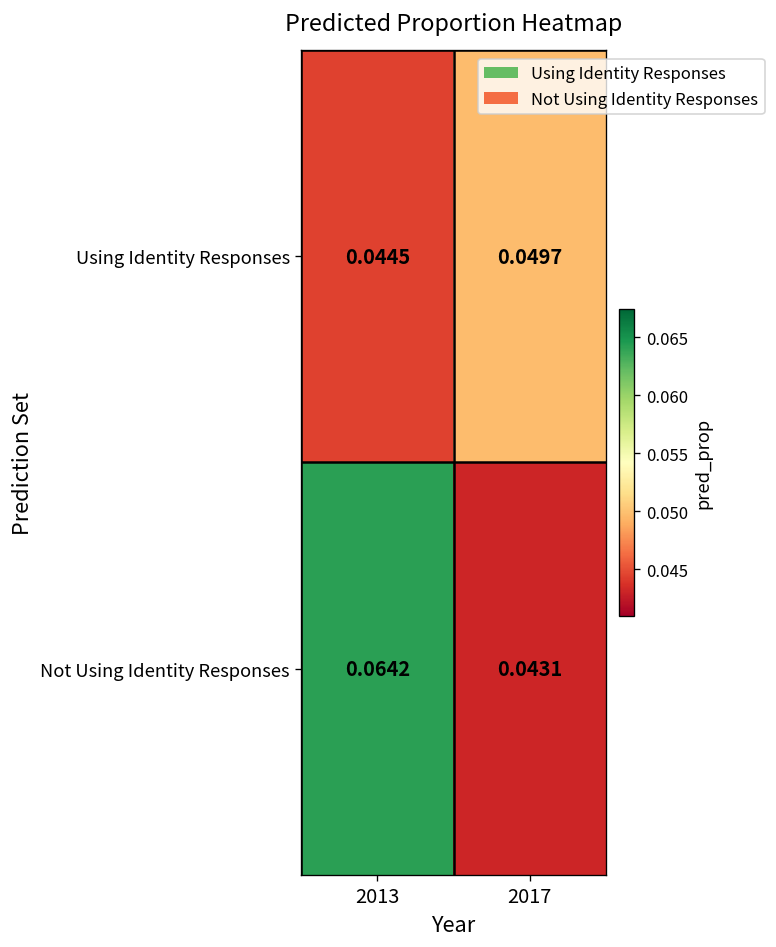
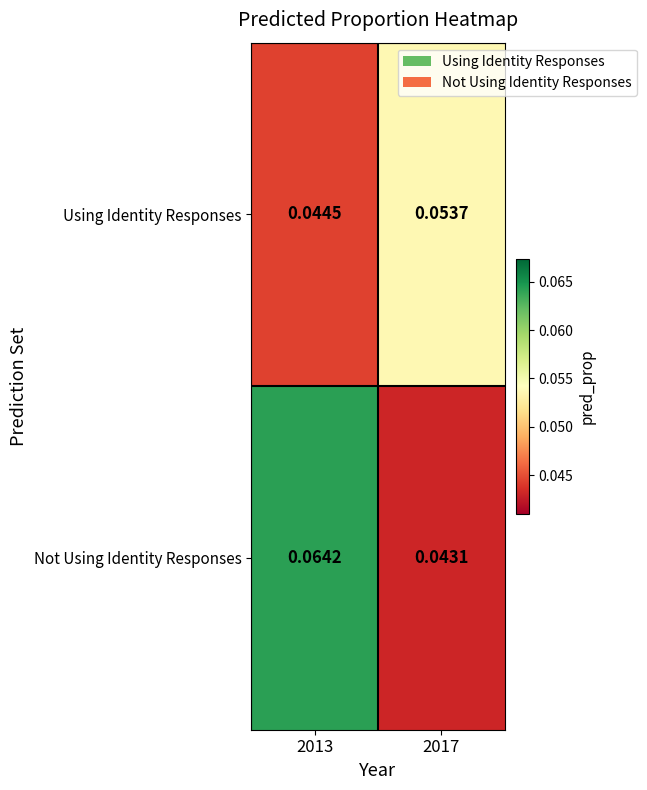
Using Identity Responses, 2017: 0.0497 -> 0.0537
